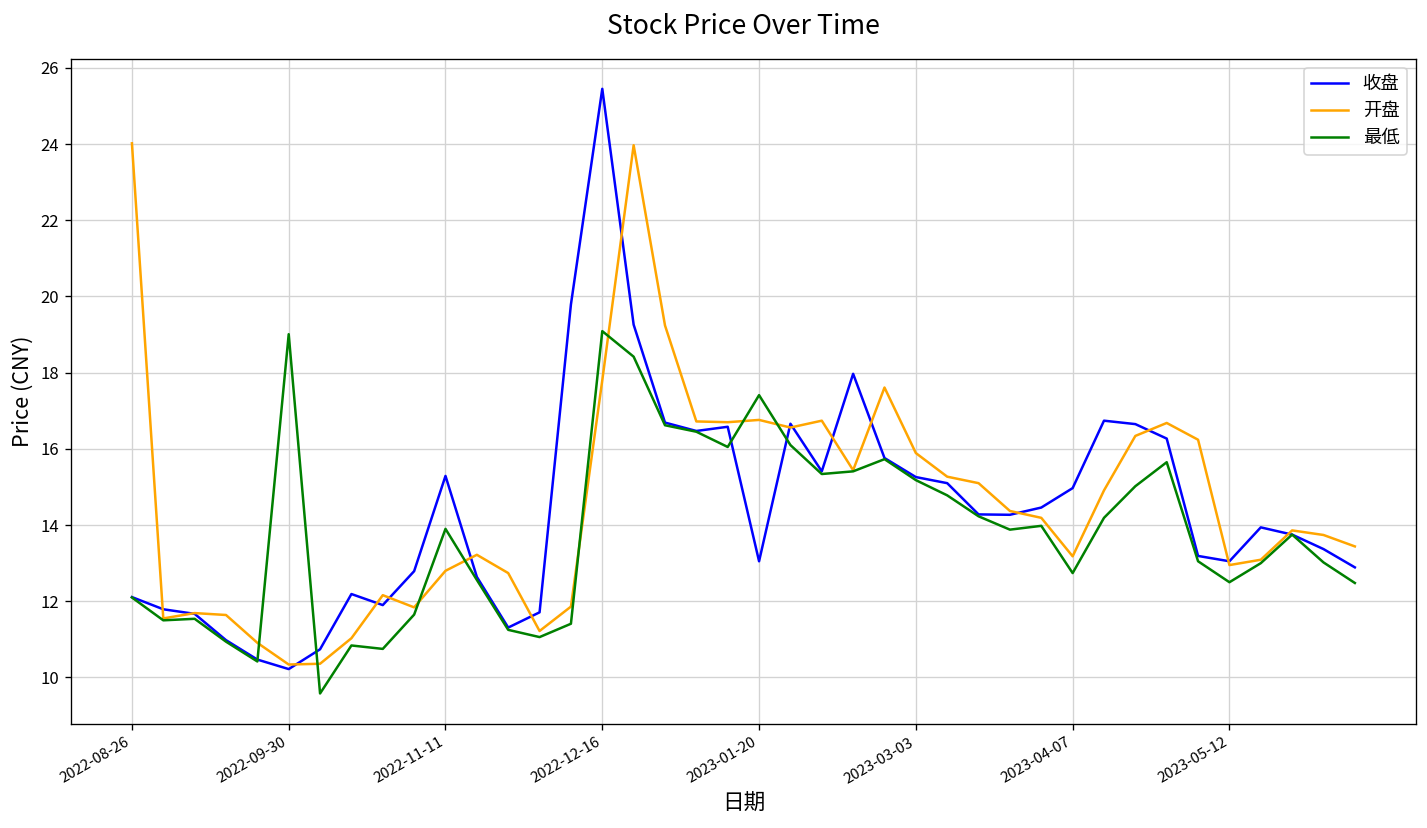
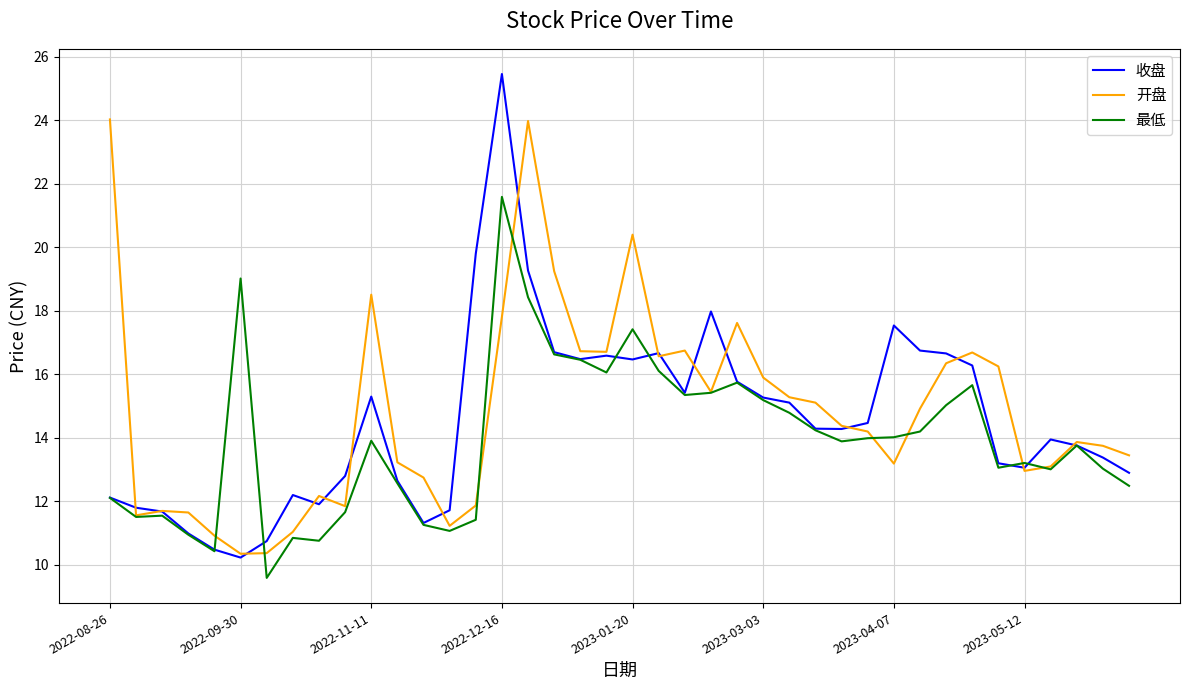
开盘, 2022-11-11: 12.8 -> 18.5
最低, 2022-12-16: 19.1 -> 21.6
收盘, 2023-01-20: 13.1 -> 16.5
开盘, 2023-01-20: 16.8 -> 20.4
收盘, 2023-04-07: 15.0 -> 17.5
最低, 2023-04-07: 12.7 -> 14.0
最低, 2023-05-12: 12.5 -> 13.2
